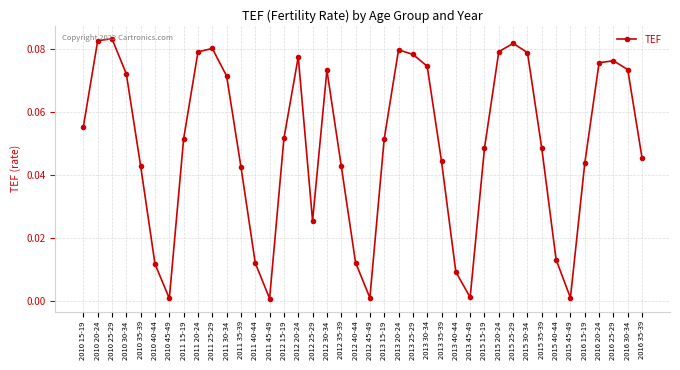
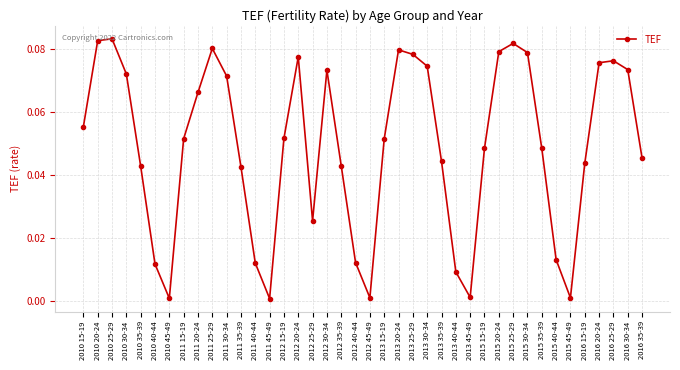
2011 20-24: 0.079 -> 0.066
